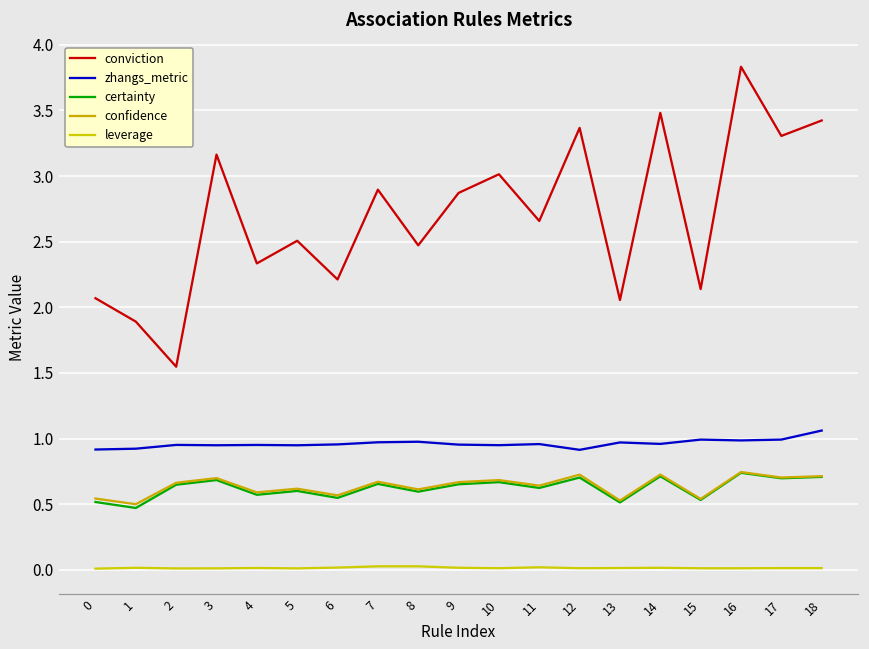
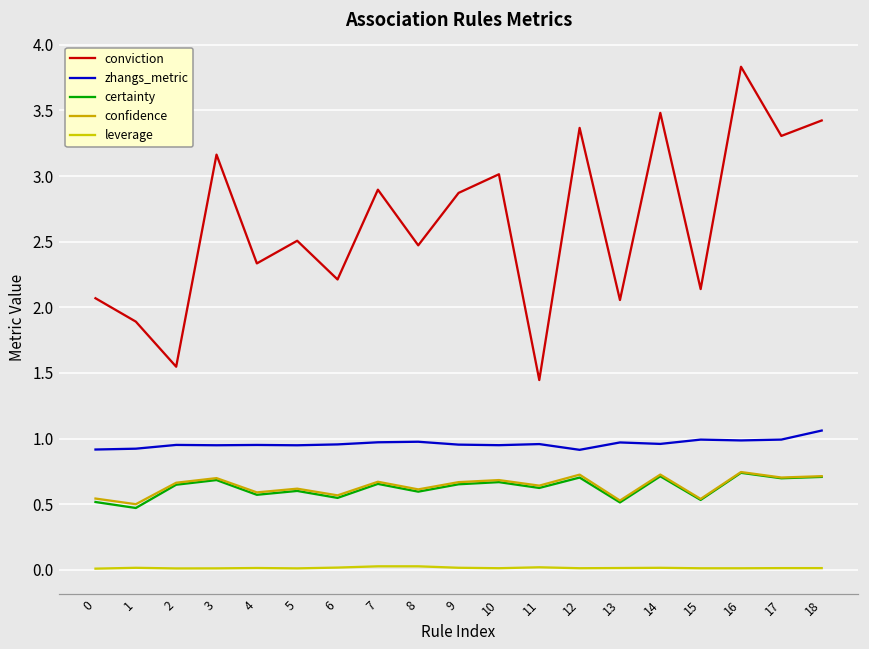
conviction, 11: 2.66 -> 1.45
